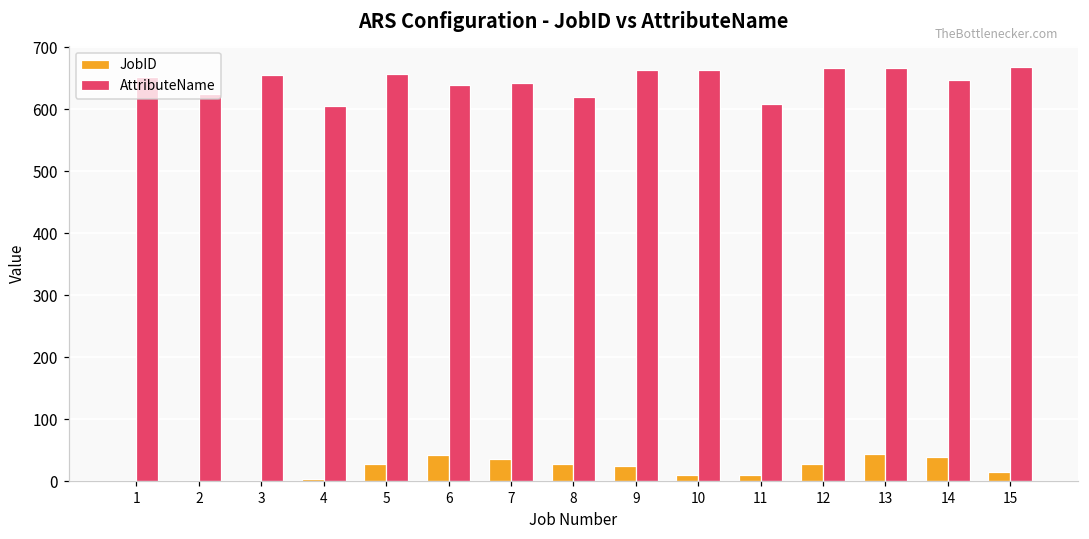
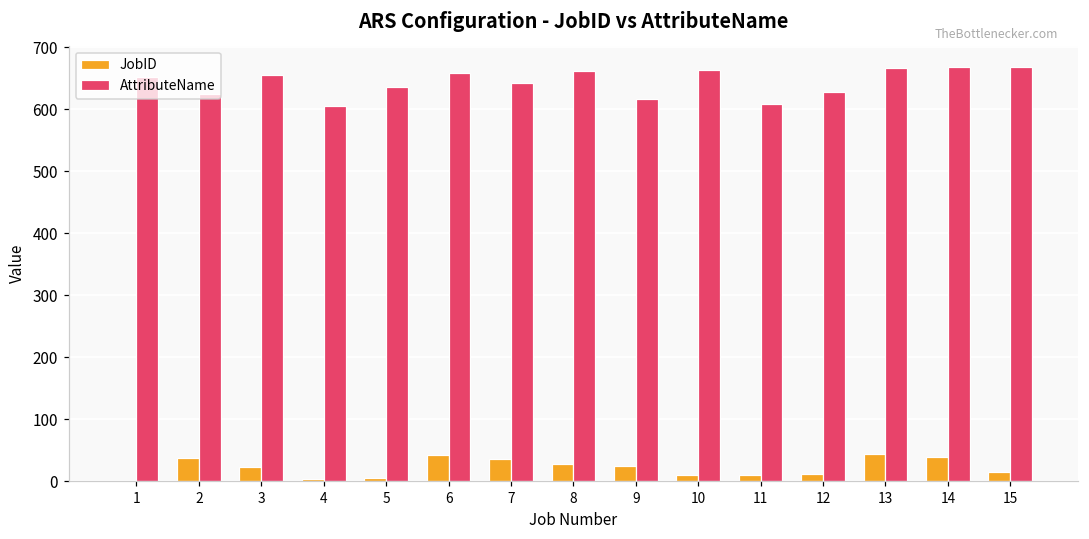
JobID, 2: 0 -> 40
JobID, 3: 0 -> 20
JobID, 5: 30 -> 10
AttributeName, 5: 660 -> 640
AttributeName, 6: 640 -> 660
AttributeName, 8: 620 -> 660
AttributeName, 9: 660 -> 620
JobID, 12: 30 -> 10
AttributeName, 12: 670 -> 630
AttributeName, 14: 650 -> 670
